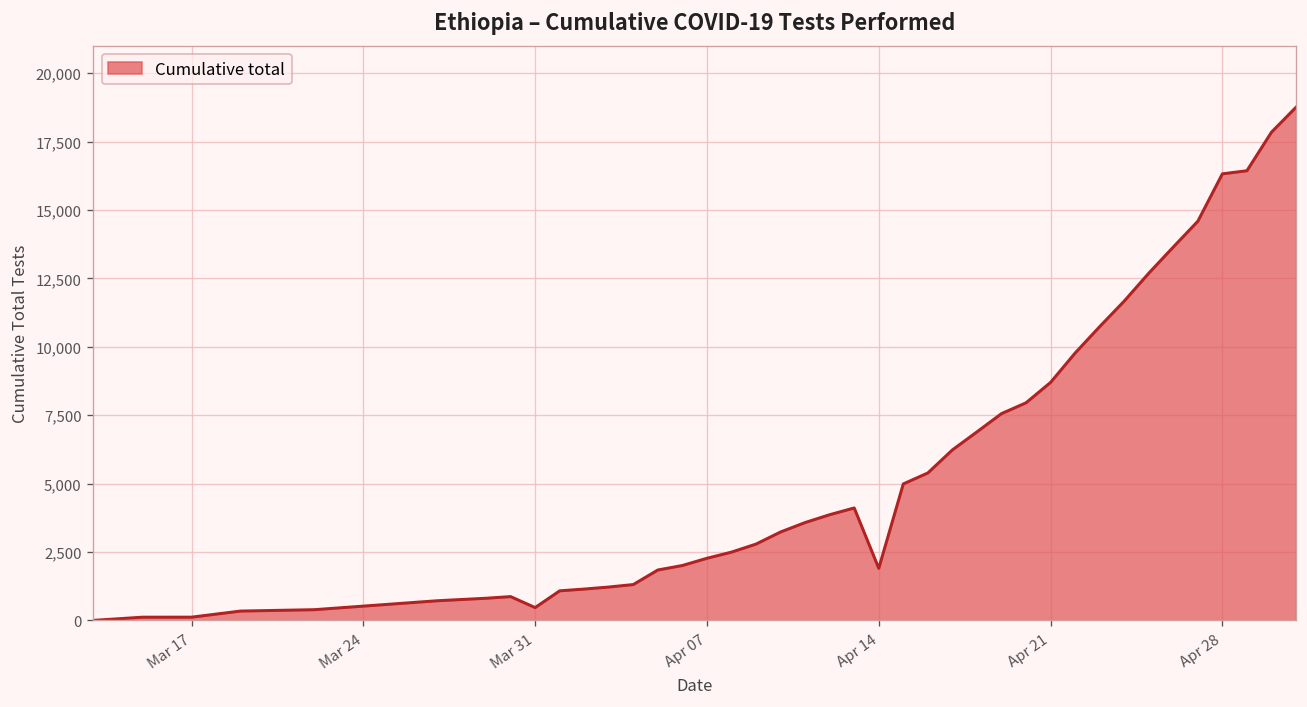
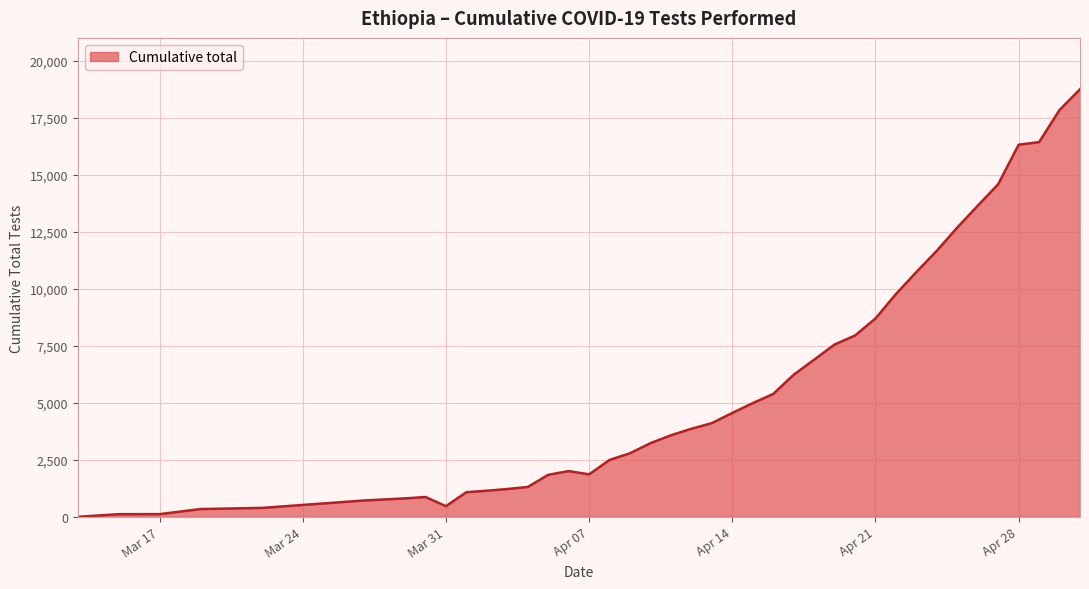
Apr 07: 2,300 -> 1,900
Apr 14: 1,900 -> 4,600
